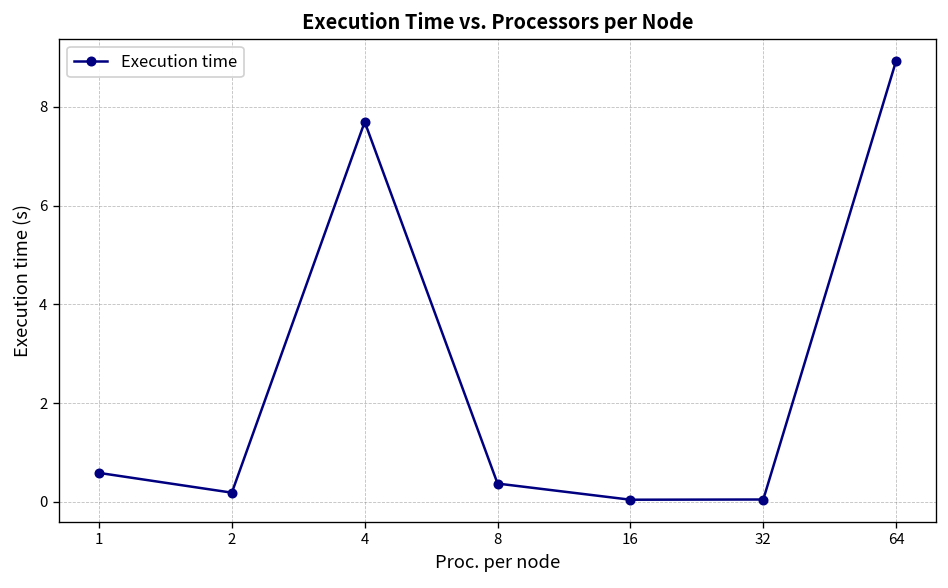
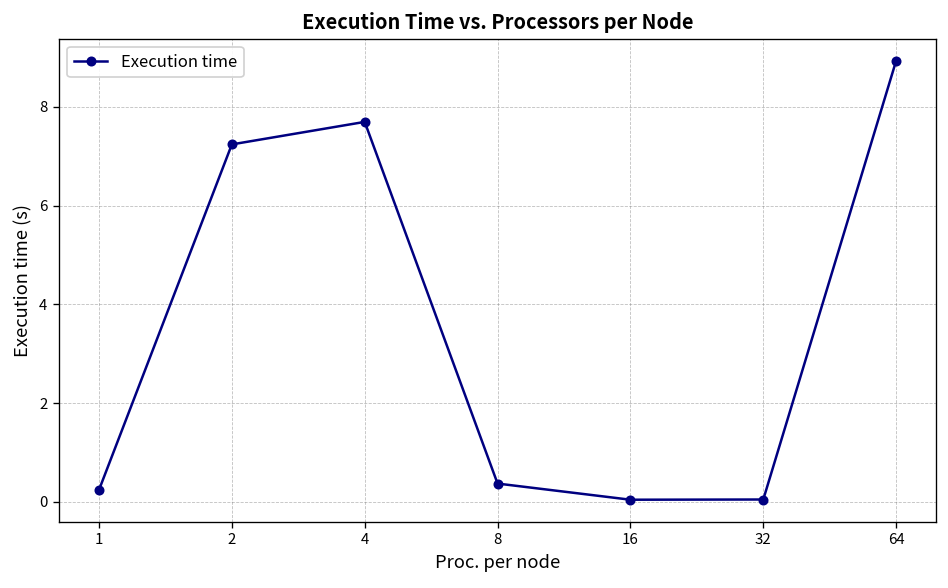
1: 0.6 -> 0.2
2: 0.2 -> 7.2
